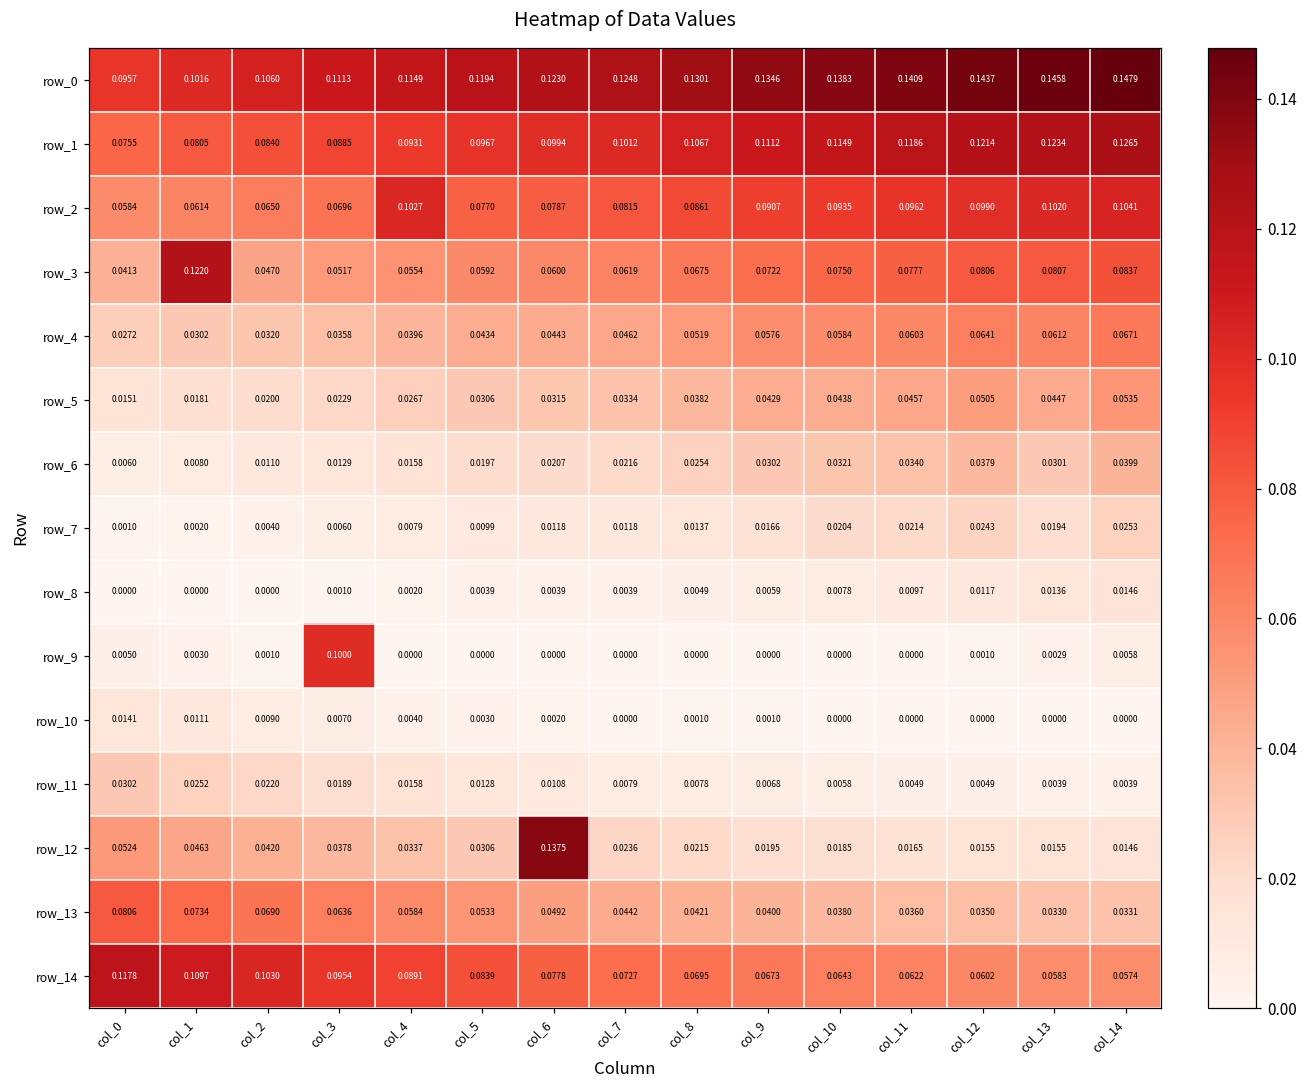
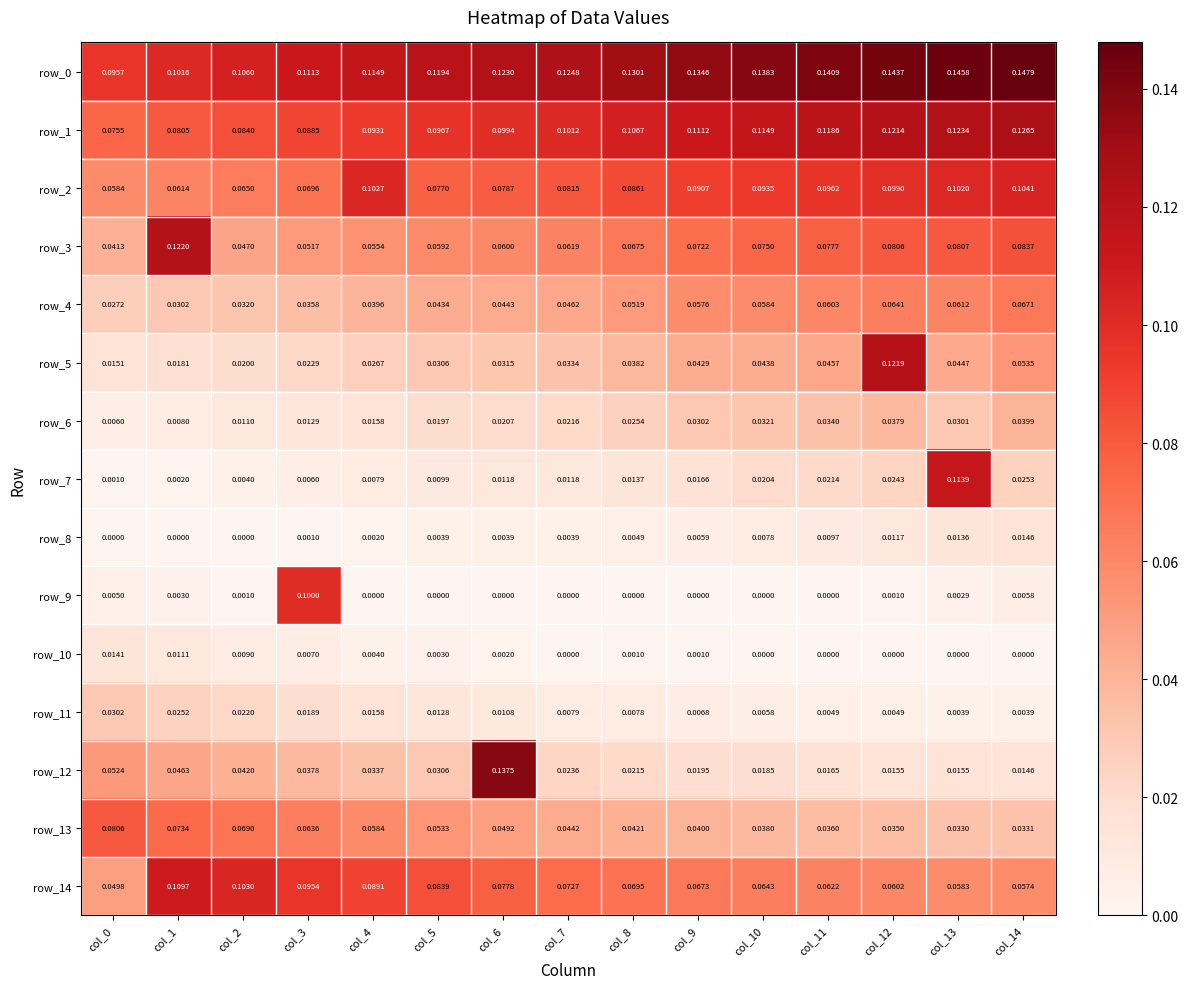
row_5, col_12: 0.0505 -> 0.1219
row_7, col_13: 0.0194 -> 0.1139
row_14, col_0: 0.1178 -> 0.0498
